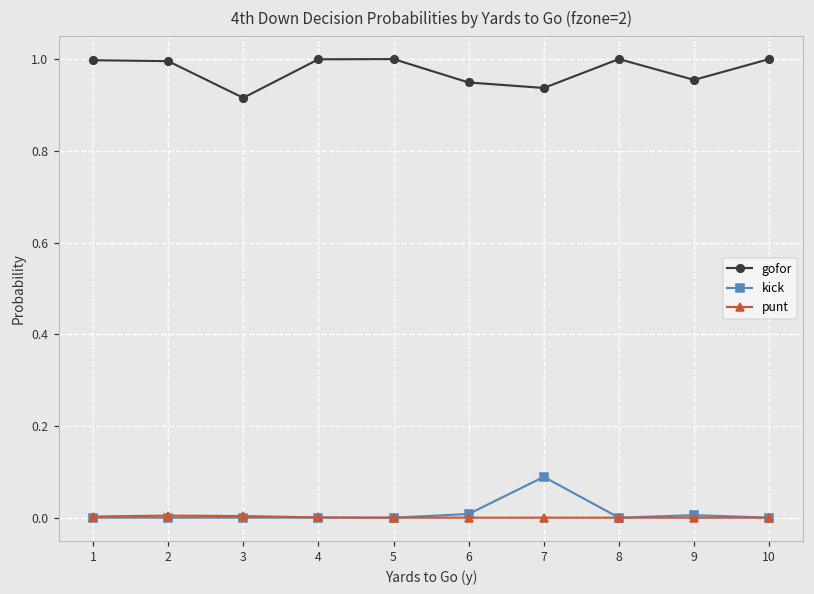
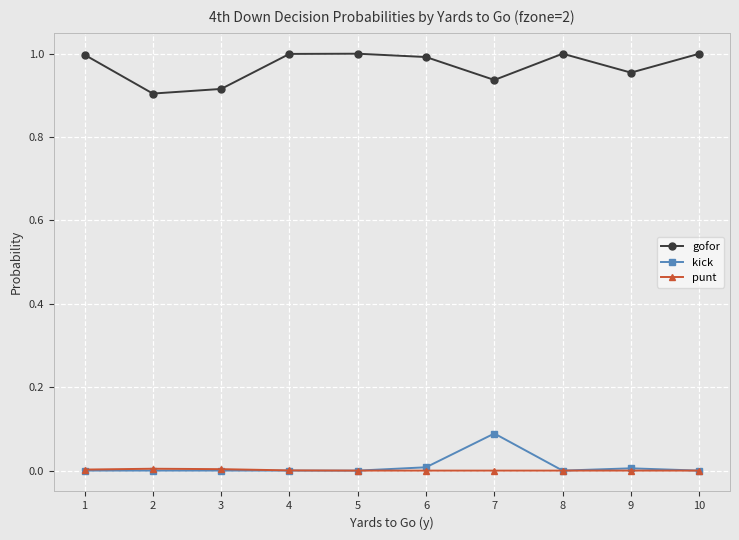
gofor, 2: 1.00 -> 0.90
gofor, 6: 0.95 -> 0.99
